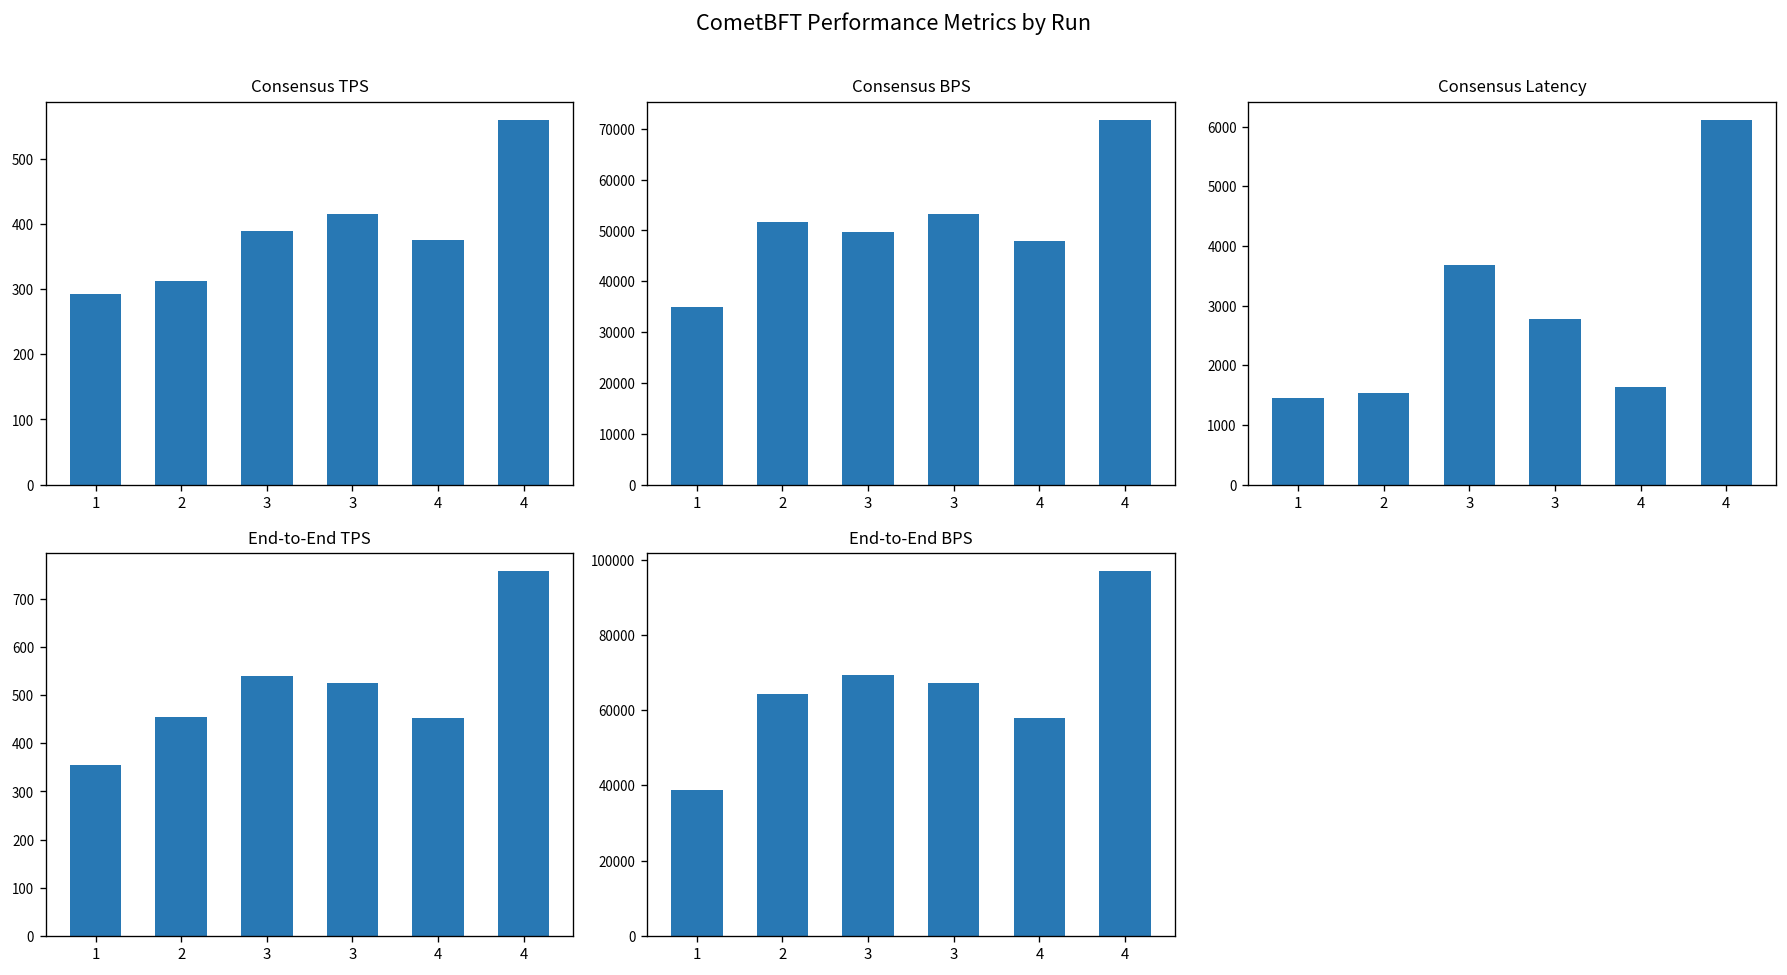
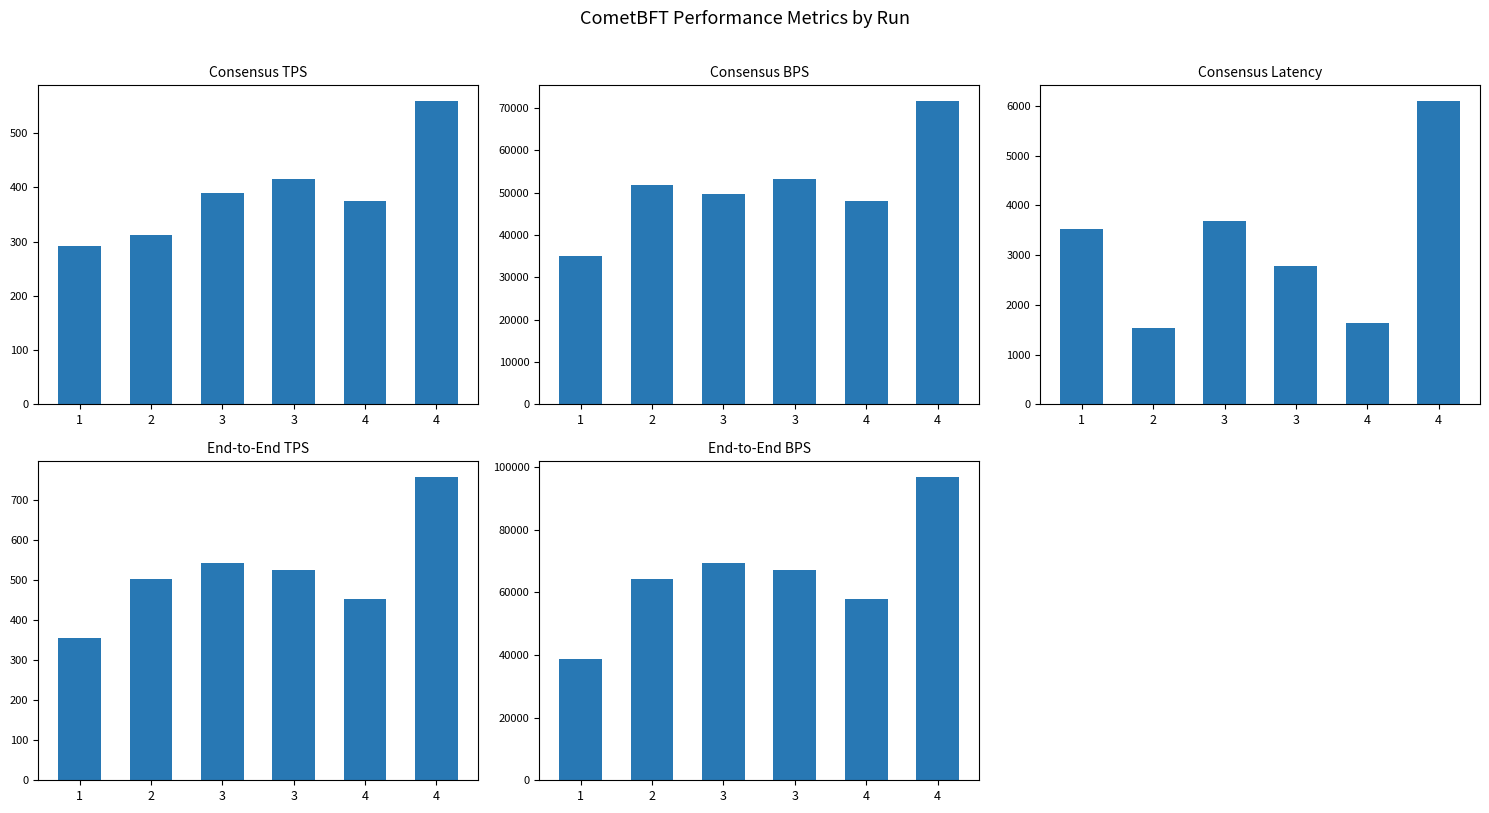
Consensus Latency, 1: 1500 -> 3500
End-to-End TPS, 2: 450 -> 500
